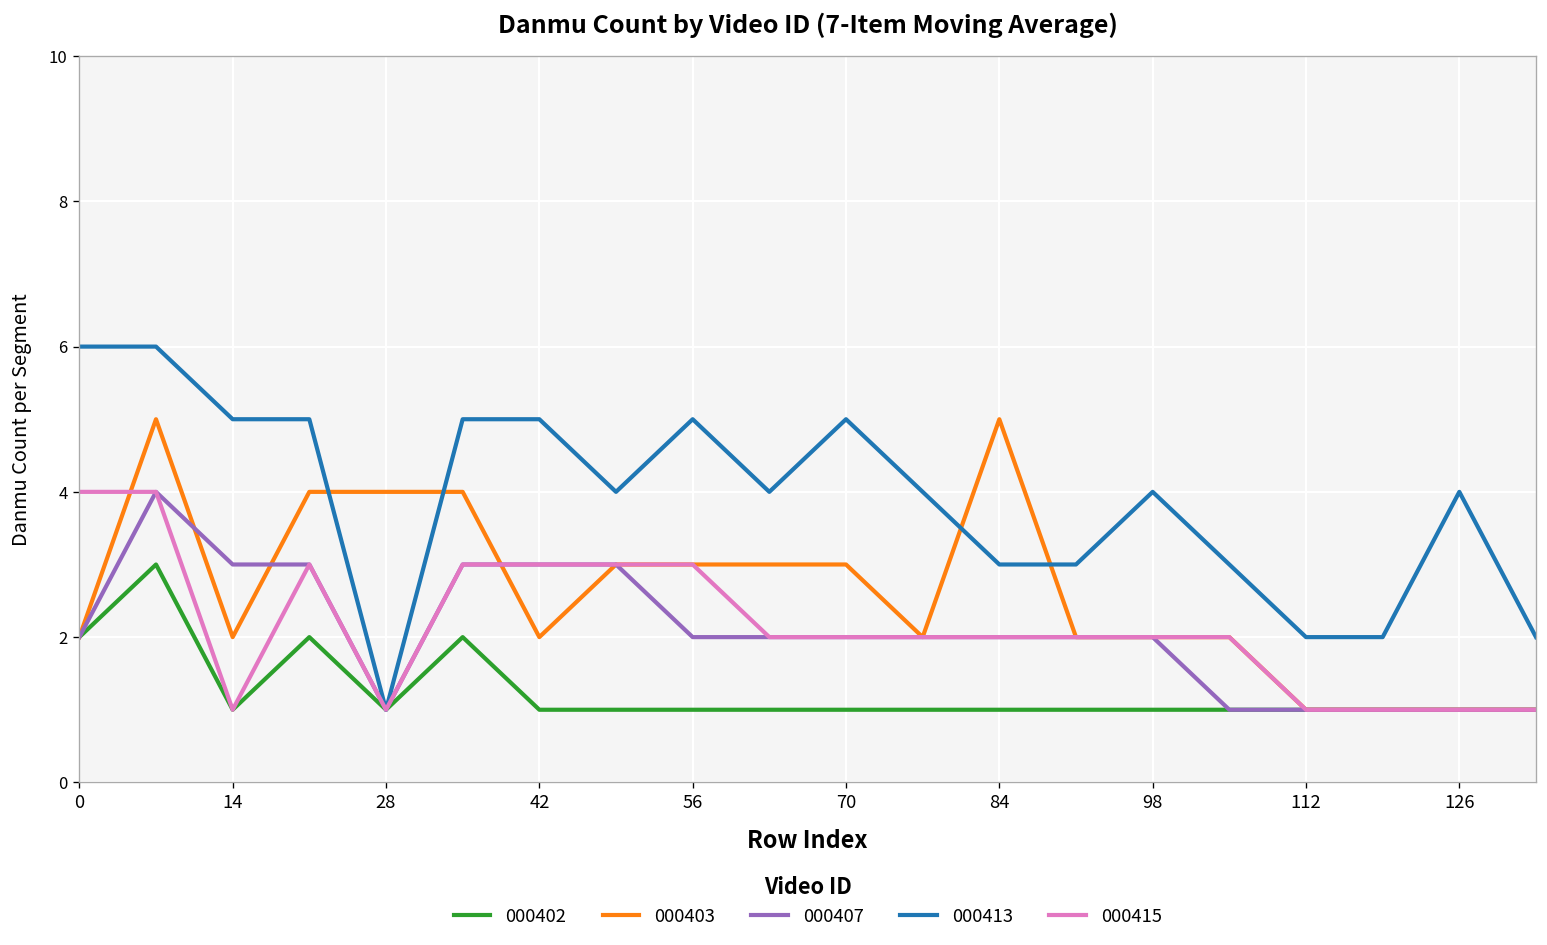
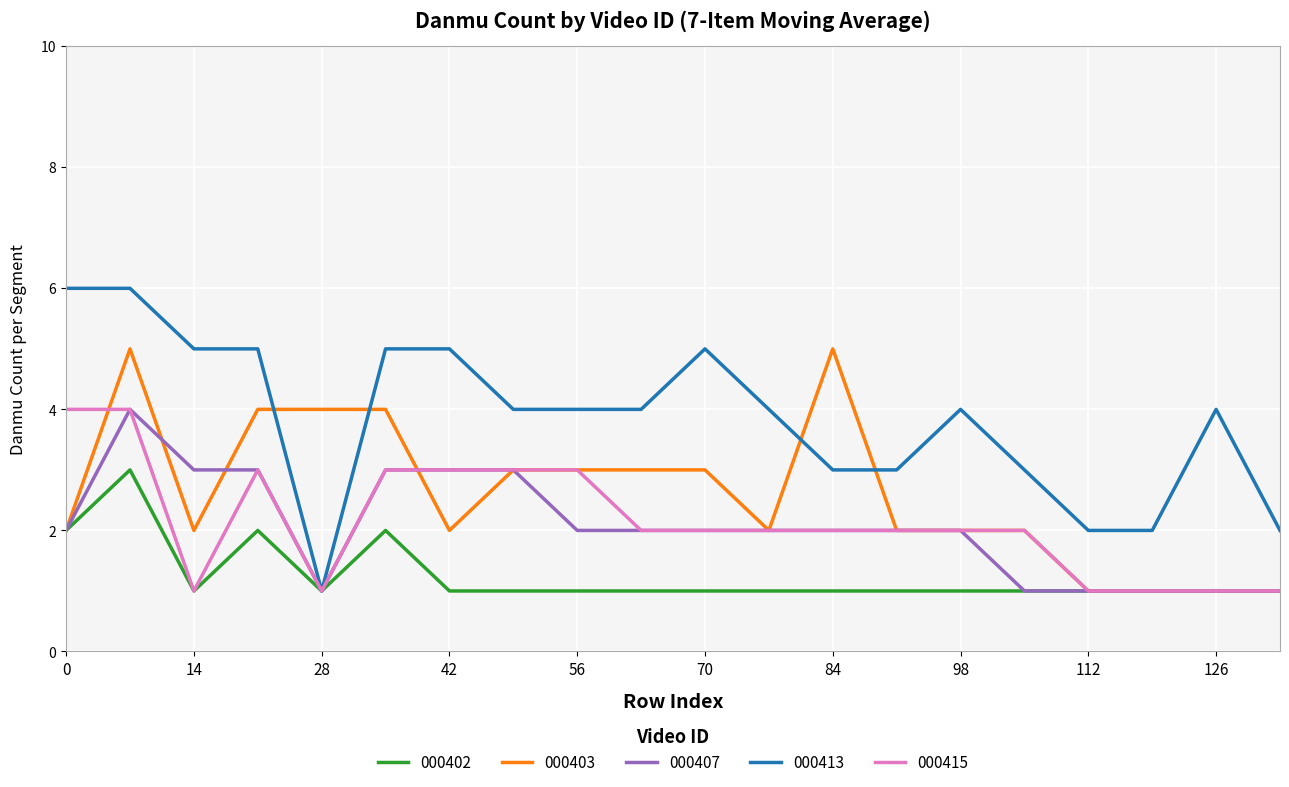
000413, 56: 5 -> 4
